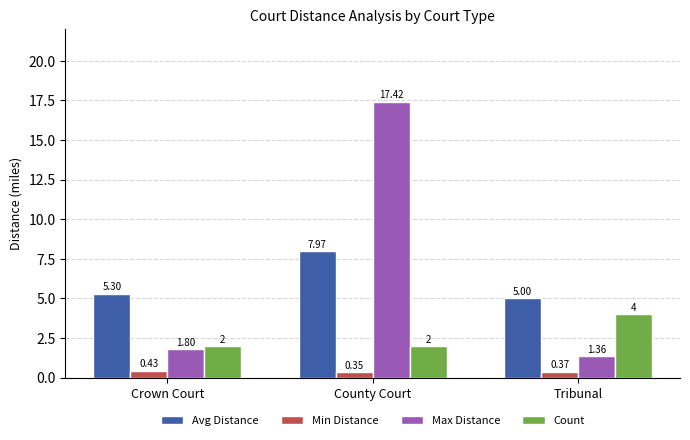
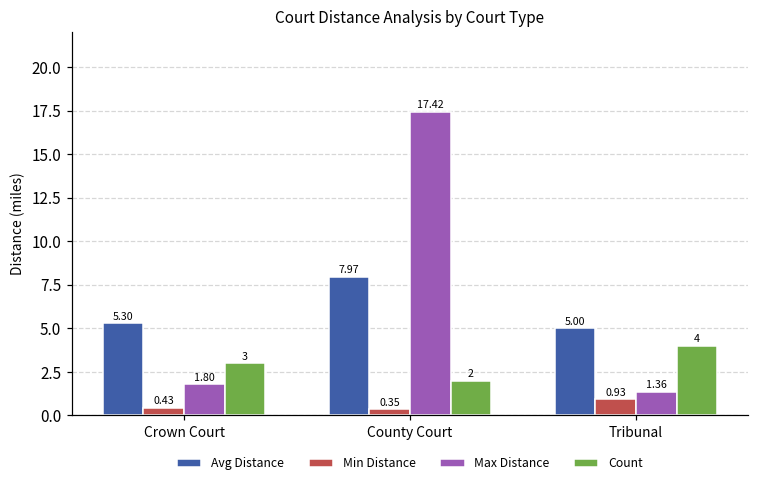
Count, Crown Court: 2 -> 3
Min Distance, Tribunal: 0.37 -> 0.93
